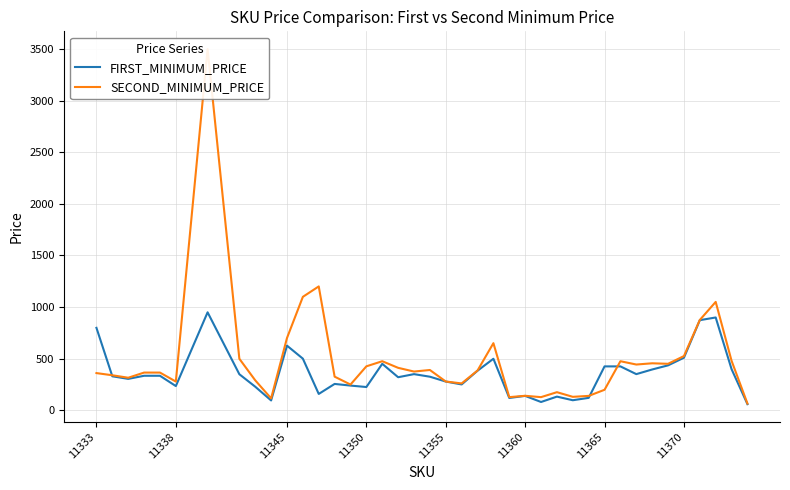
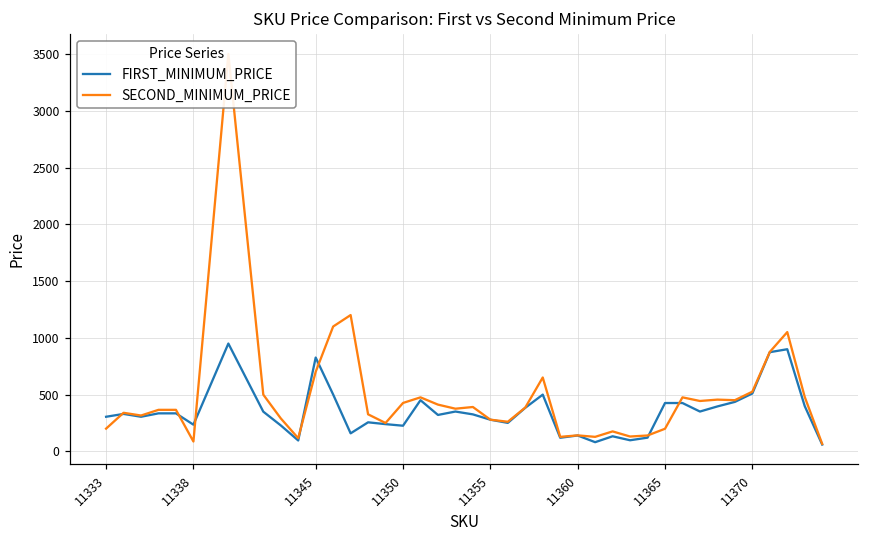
FIRST_MINIMUM_PRICE, 11333: 800 -> 300
SECOND_MINIMUM_PRICE, 11333: 360 -> 200
SECOND_MINIMUM_PRICE, 11338: 280 -> 90
FIRST_MINIMUM_PRICE, 11345: 630 -> 830
